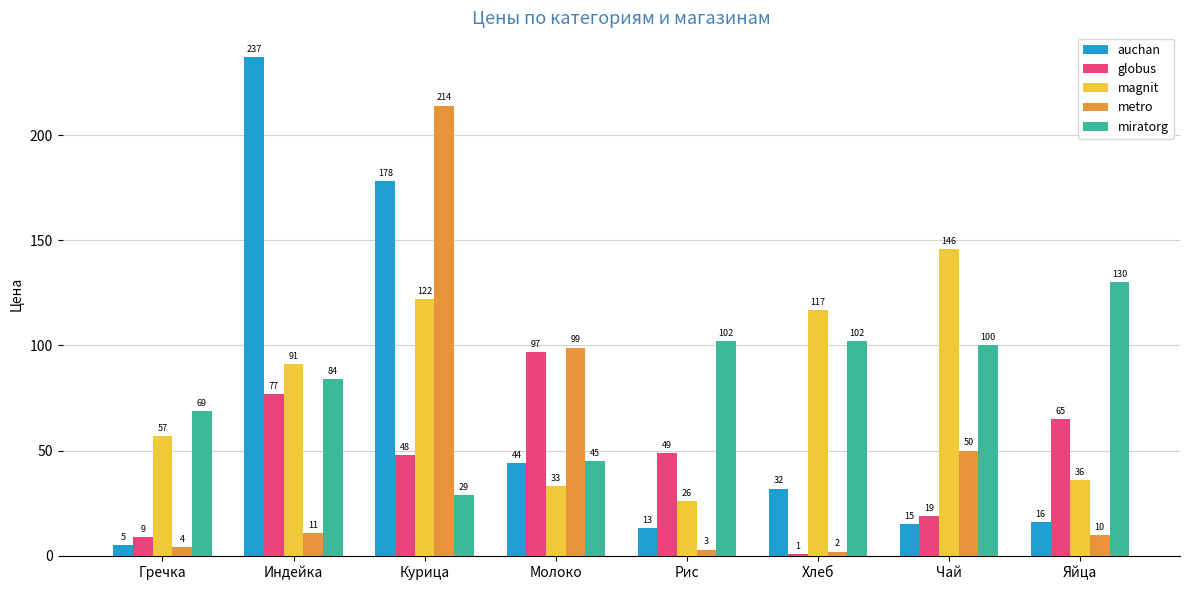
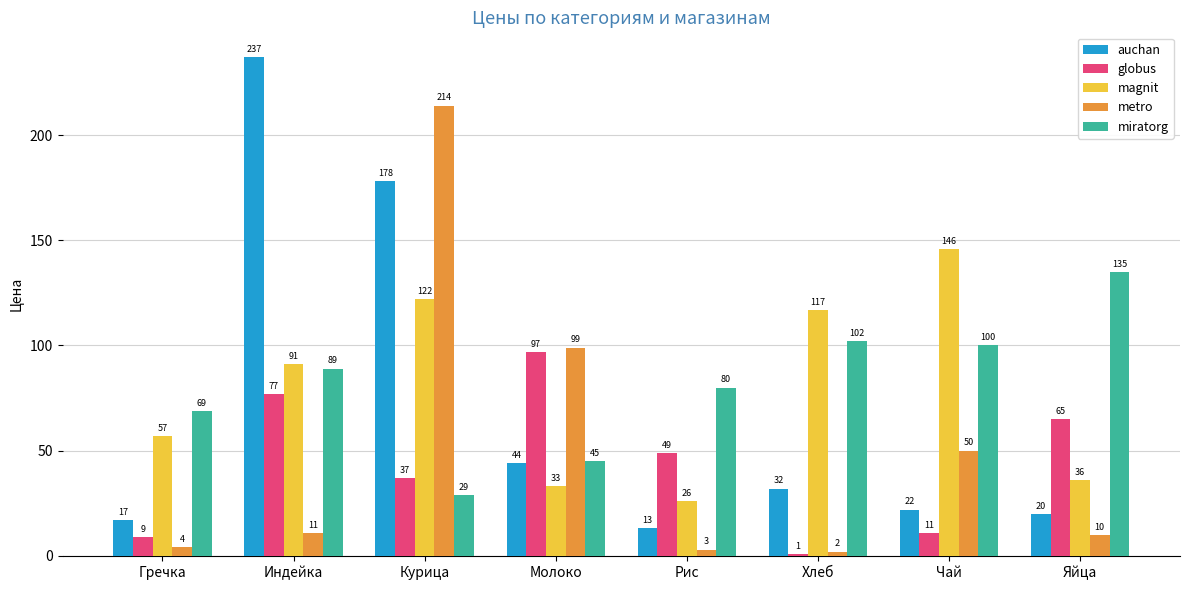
auchan, Гречка: 5 -> 17
miratorg, Индейка: 84 -> 89
globus, Курица: 48 -> 37
miratorg, Рис: 102 -> 80
auchan, Чай: 15 -> 22
globus, Чай: 19 -> 11
auchan, Яйца: 16 -> 20
miratorg, Яйца: 130 -> 135
